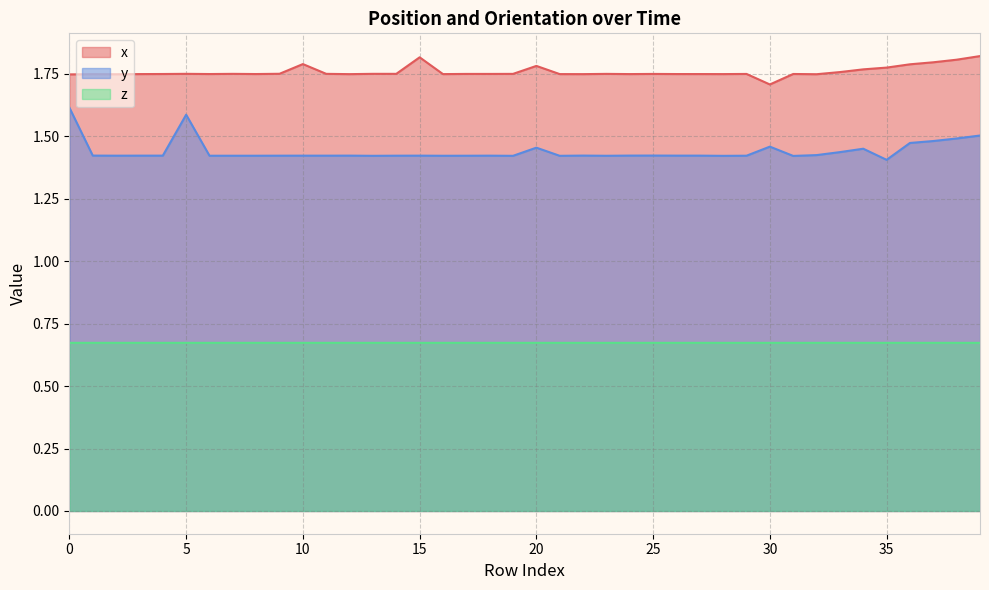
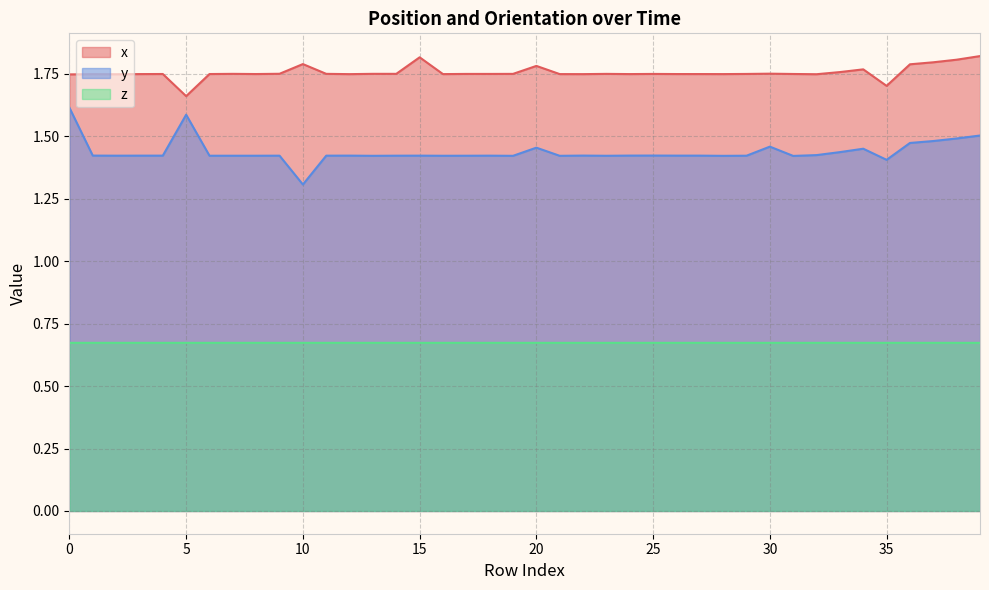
x, 5: 1.75 -> 1.66
y, 10: 1.42 -> 1.31
x, 30: 1.71 -> 1.75
x, 35: 1.77 -> 1.70
